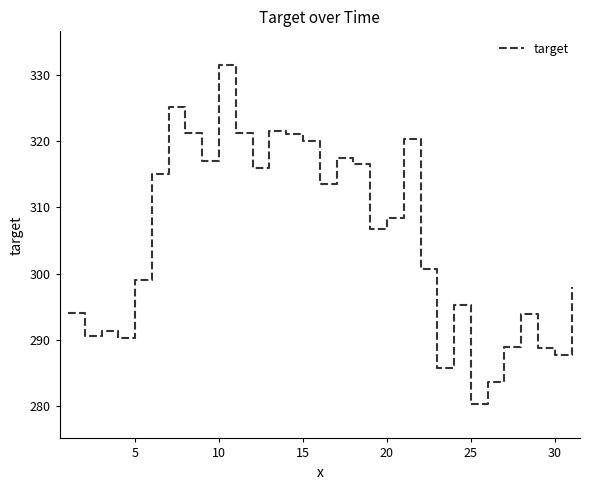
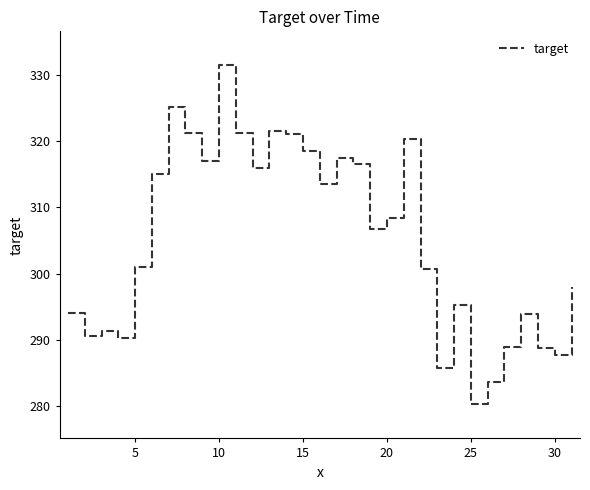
5: 299 -> 301
15: 320 -> 318
